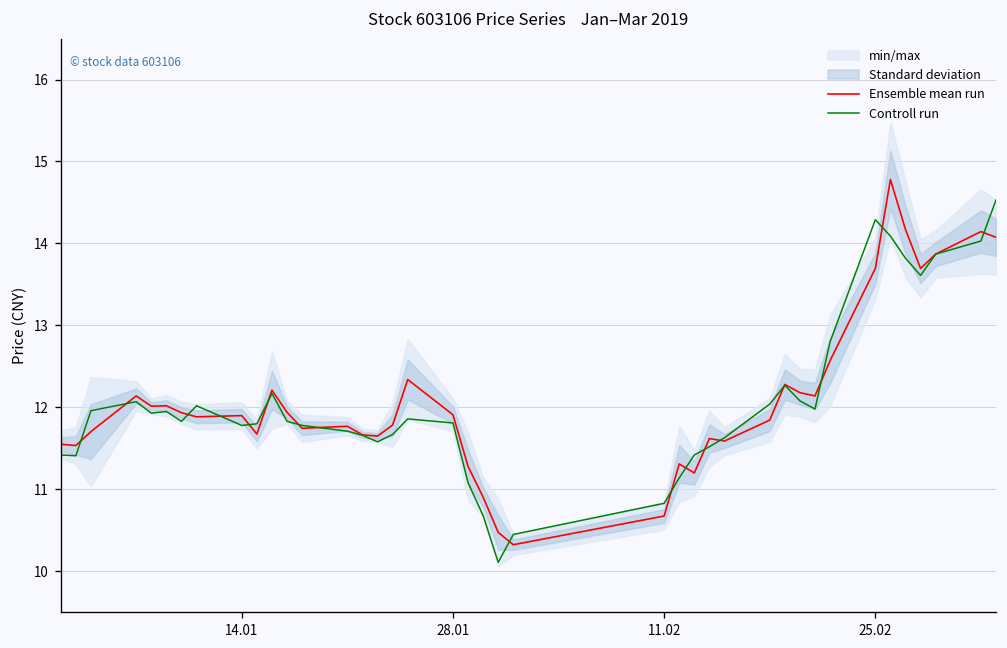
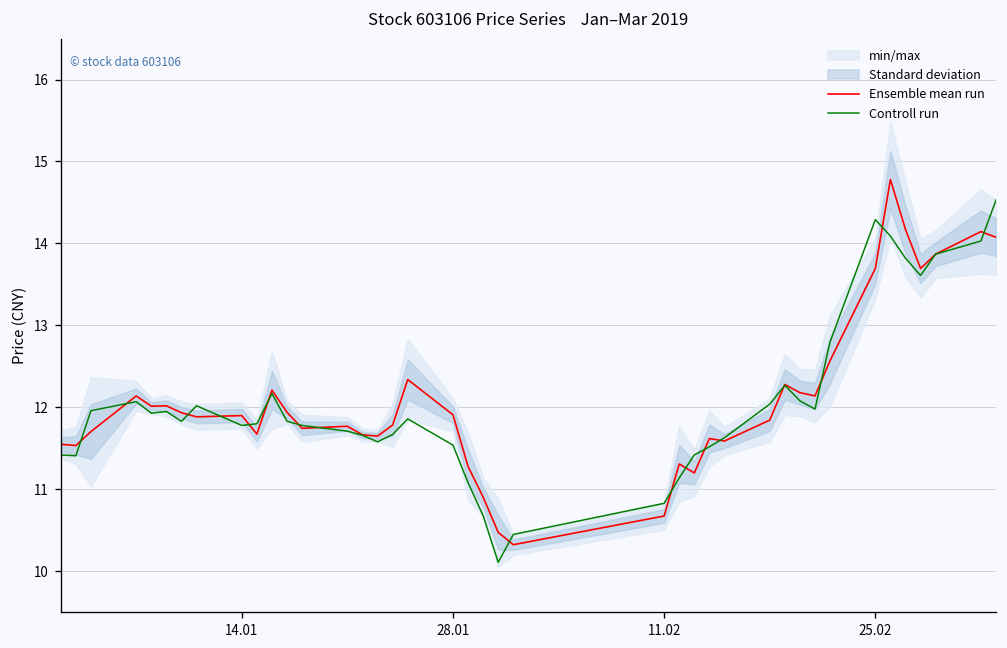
Controll run, 28.01: 11.8 -> 11.5
